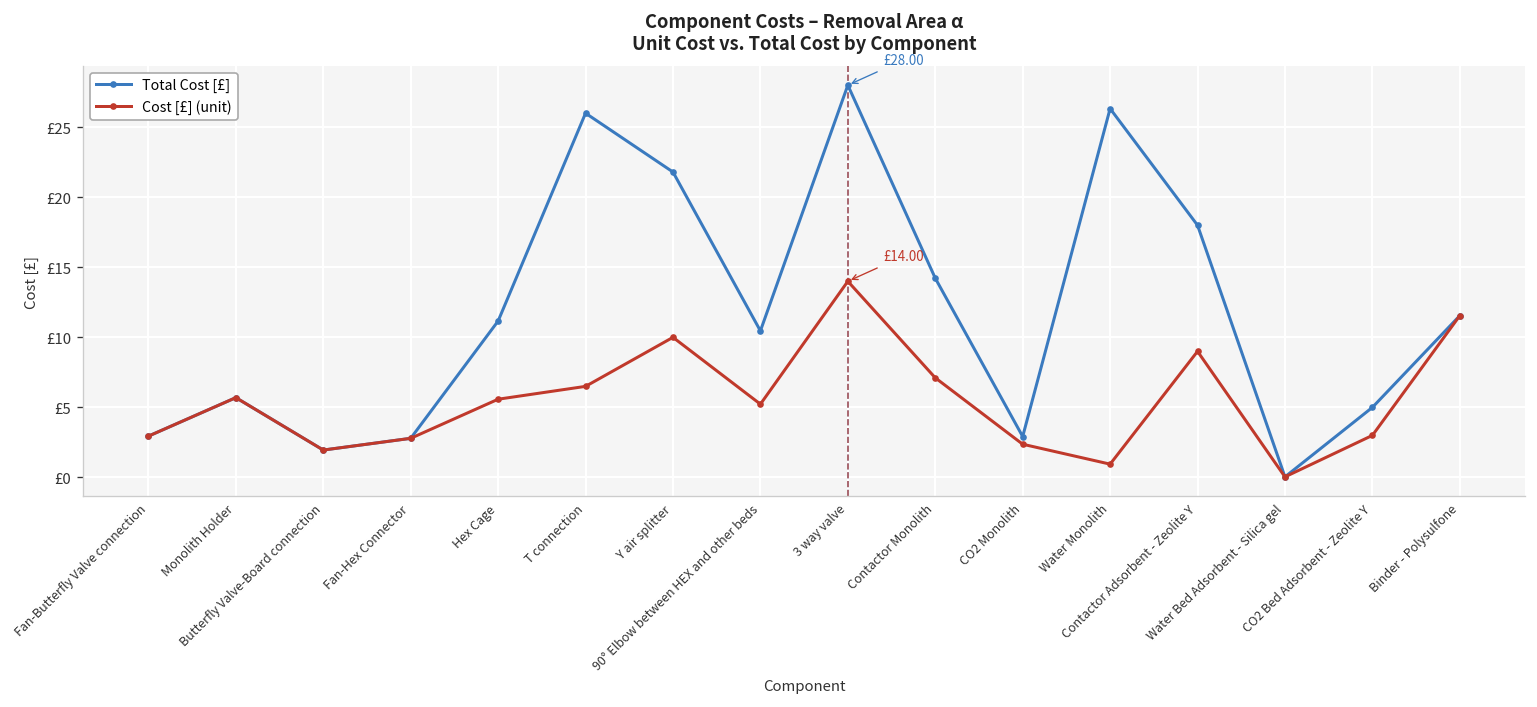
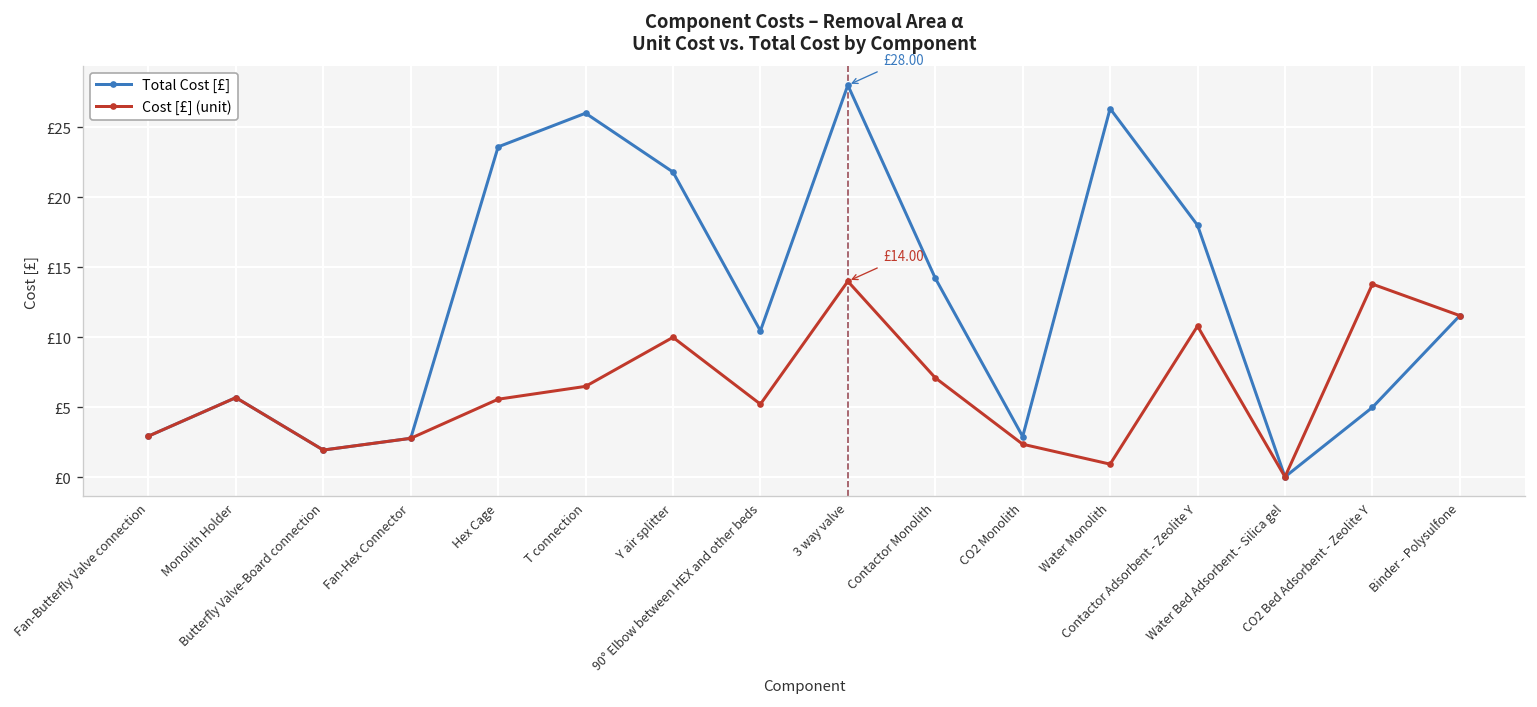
Total Cost [£], Hex Cage: £11.2 -> £23.6
Cost [£] (unit), Contactor Adsorbent - Zeolite Y: £9.0 -> £10.8
Cost [£] (unit), CO2 Bed Adsorbent - Zeolite Y: £3.0 -> £13.8
